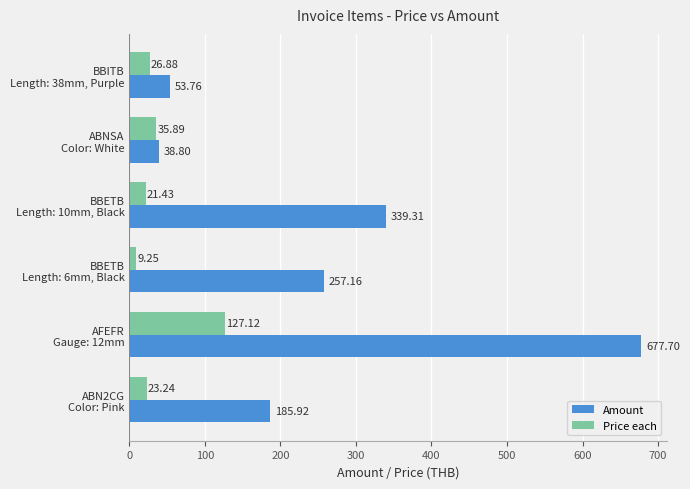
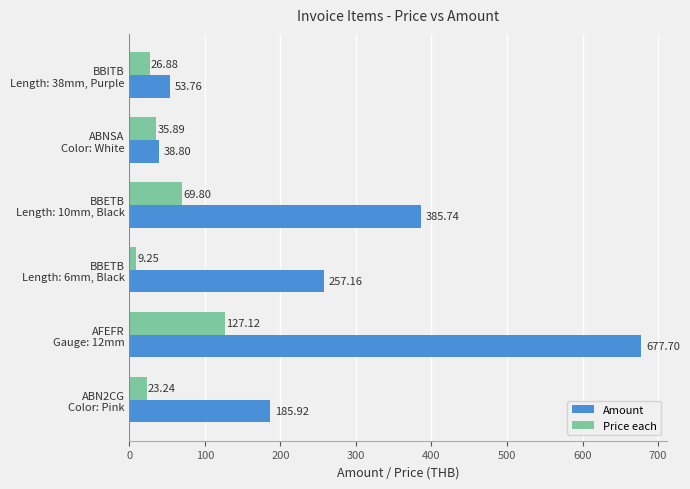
Price each, BBETB Length: 10mm, Black: 21.43 -> 69.80
Amount, BBETB Length: 10mm, Black: 339.31 -> 385.74
